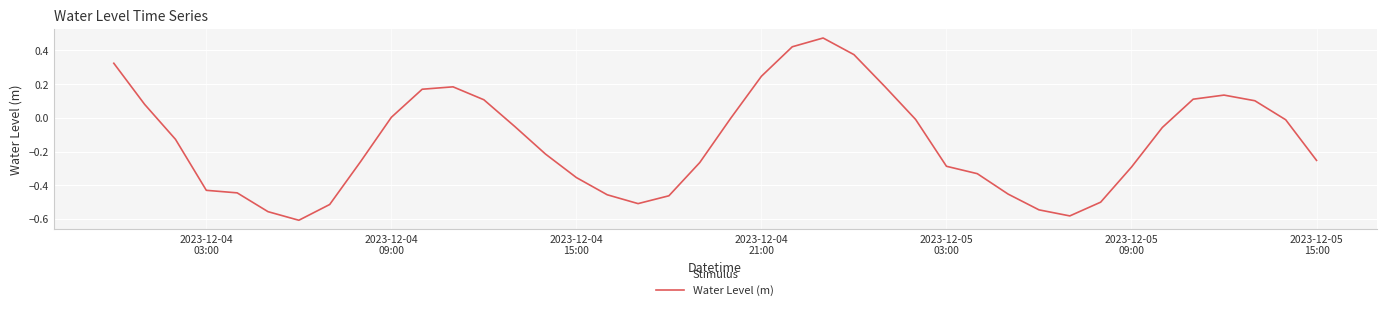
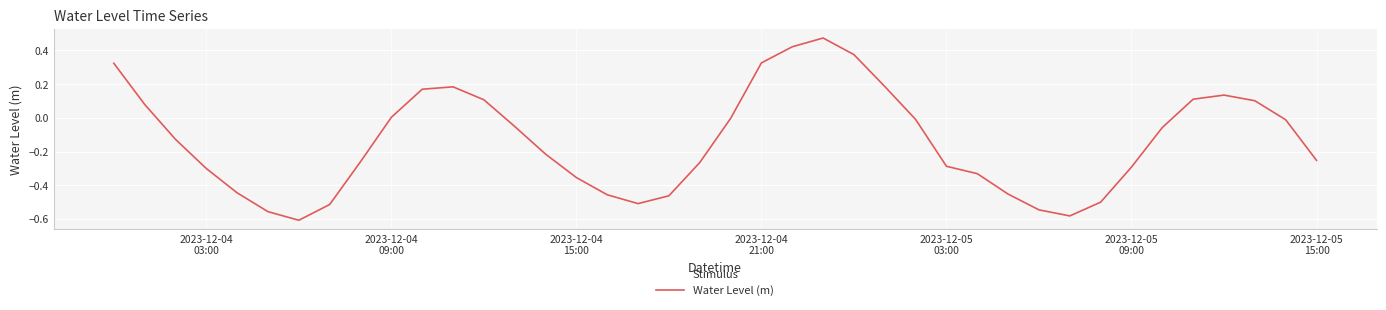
2023-12-04 03:00: -0.43 -> -0.30
2023-12-04 21:00: 0.25 -> 0.33
